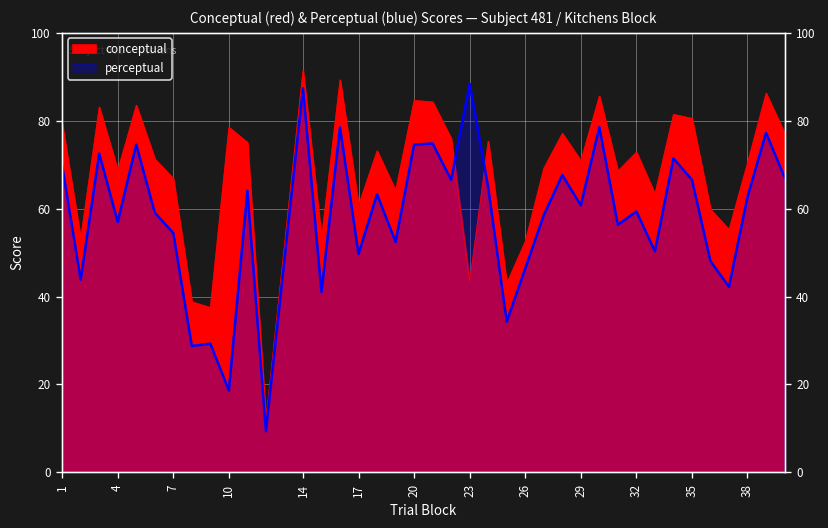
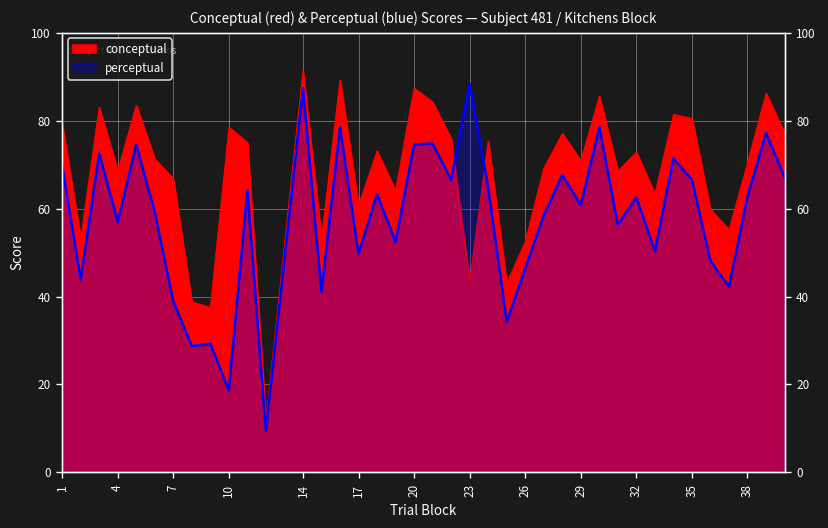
perceptual, 7: 54 -> 39
conceptual, 20: 85 -> 87
perceptual, 32: 59 -> 63
